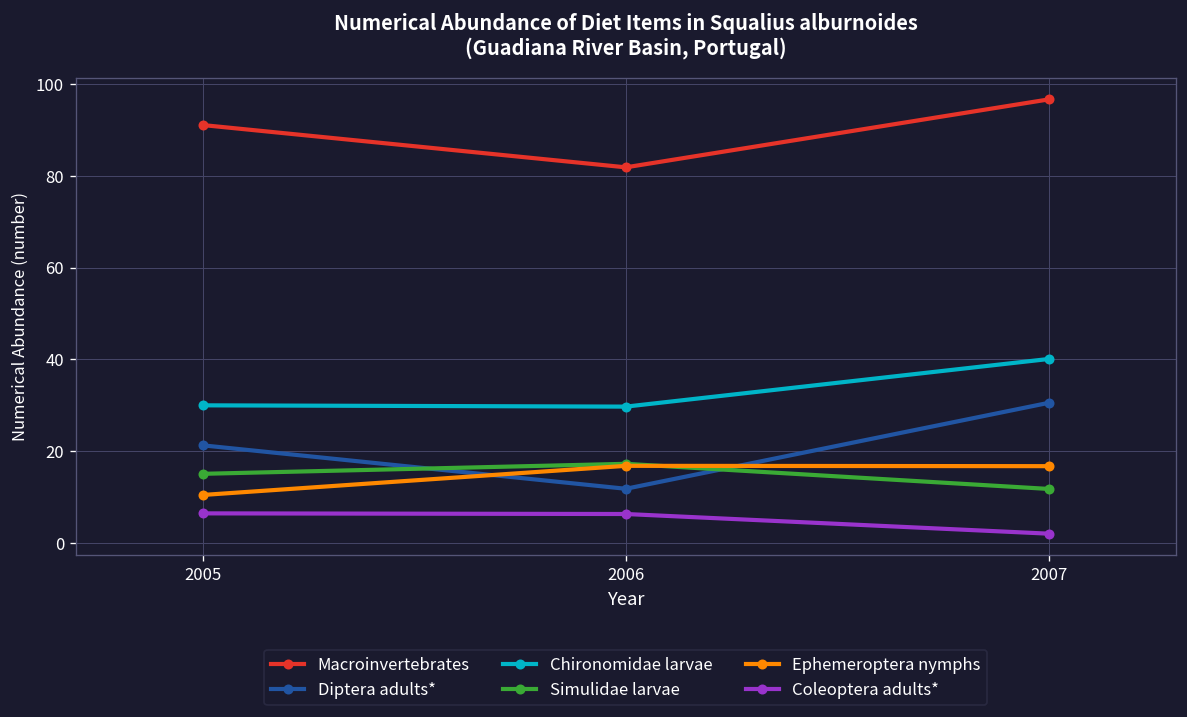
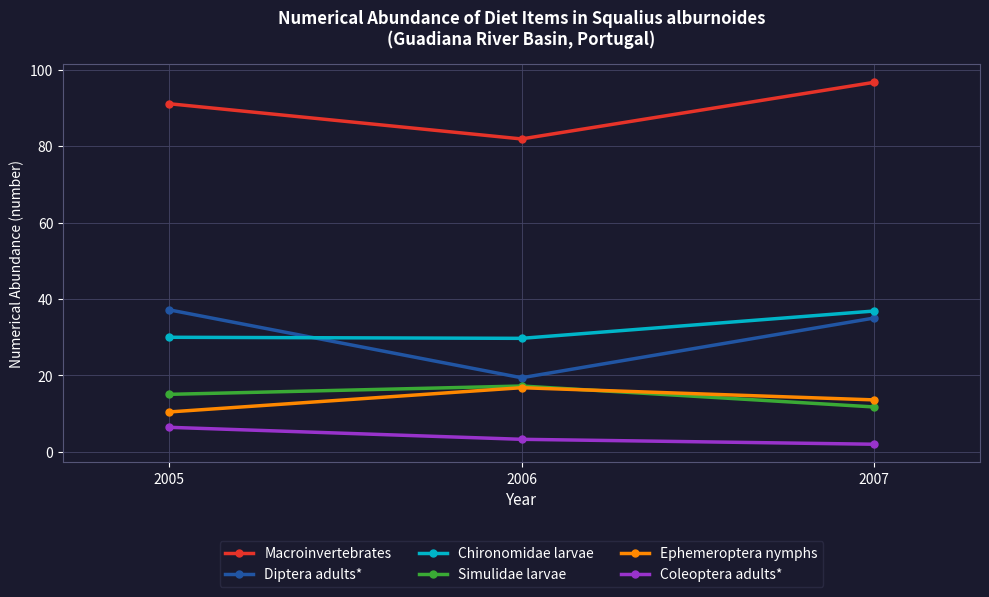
Diptera adults*, 2005: 21 -> 37
Diptera adults*, 2006: 12 -> 19
Coleoptera adults*, 2006: 6 -> 3
Diptera adults*, 2007: 31 -> 35
Chironomidae larvae, 2007: 40 -> 37
Ephemeroptera nymphs, 2007: 17 -> 14
